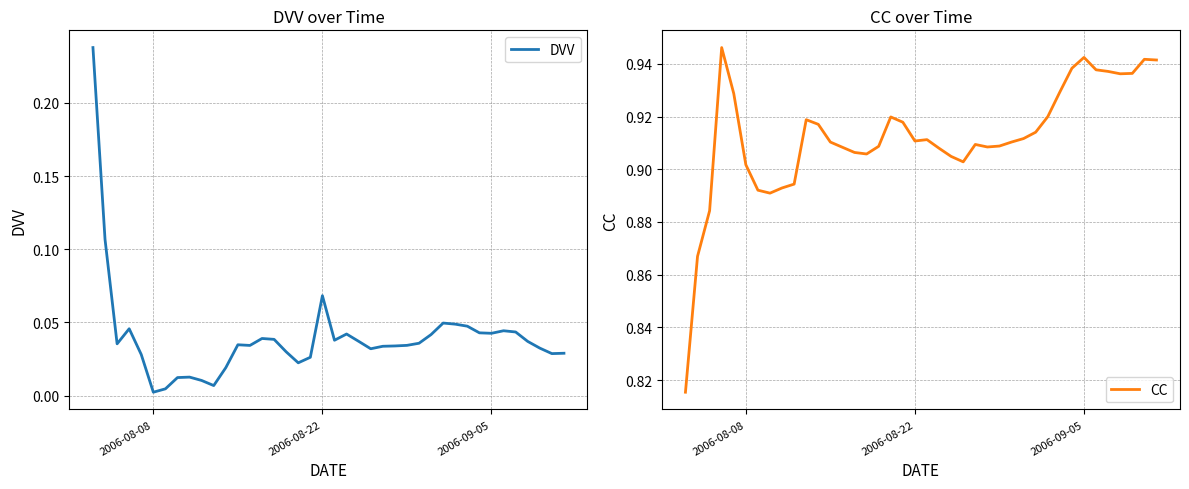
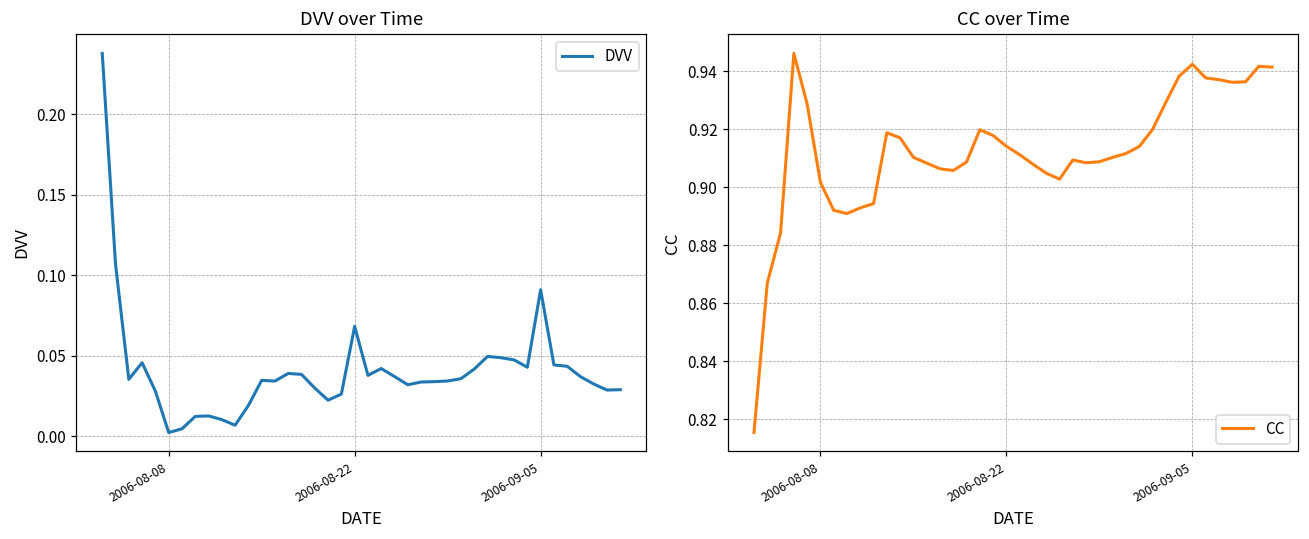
DVV over Time, 2006-09-05: 0.043 -> 0.091
CC over Time, 2006-08-22: 0.911 -> 0.914
